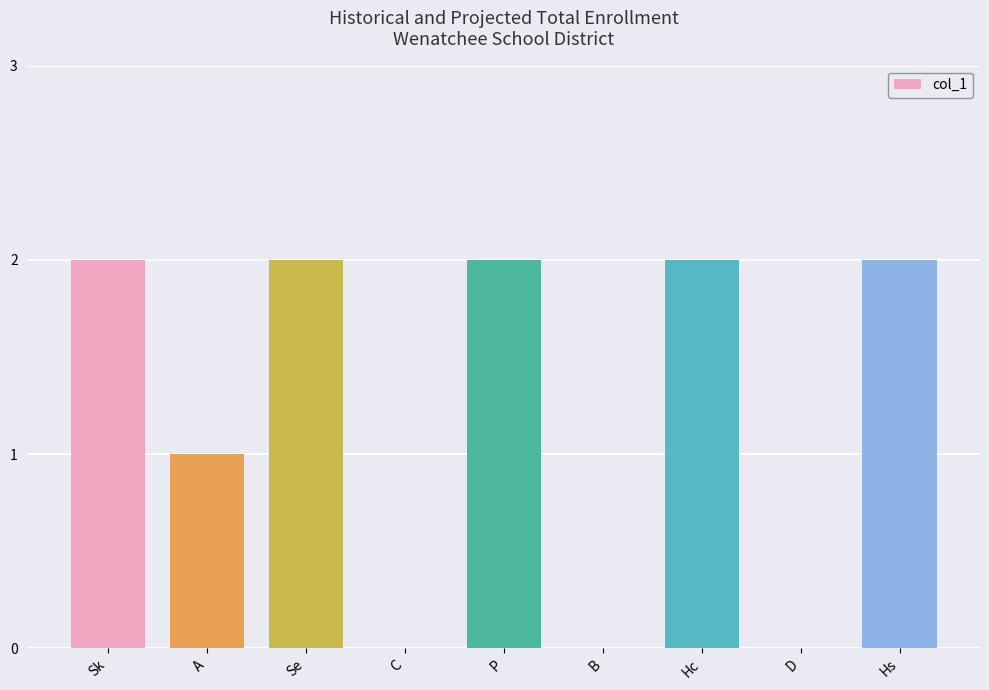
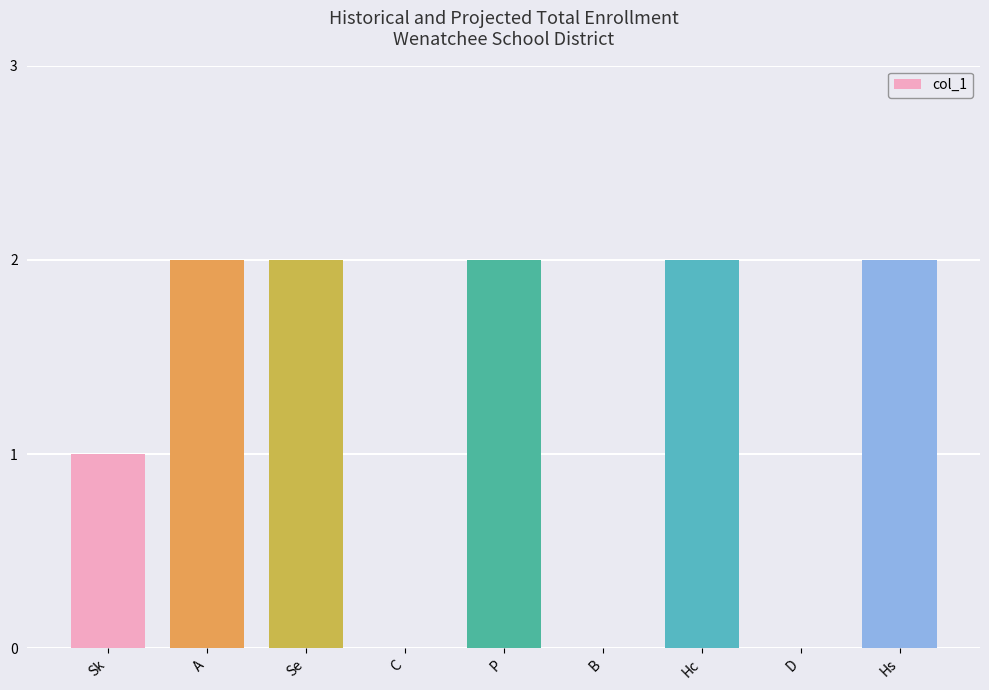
Sk: 2 -> 1
A: 1 -> 2
